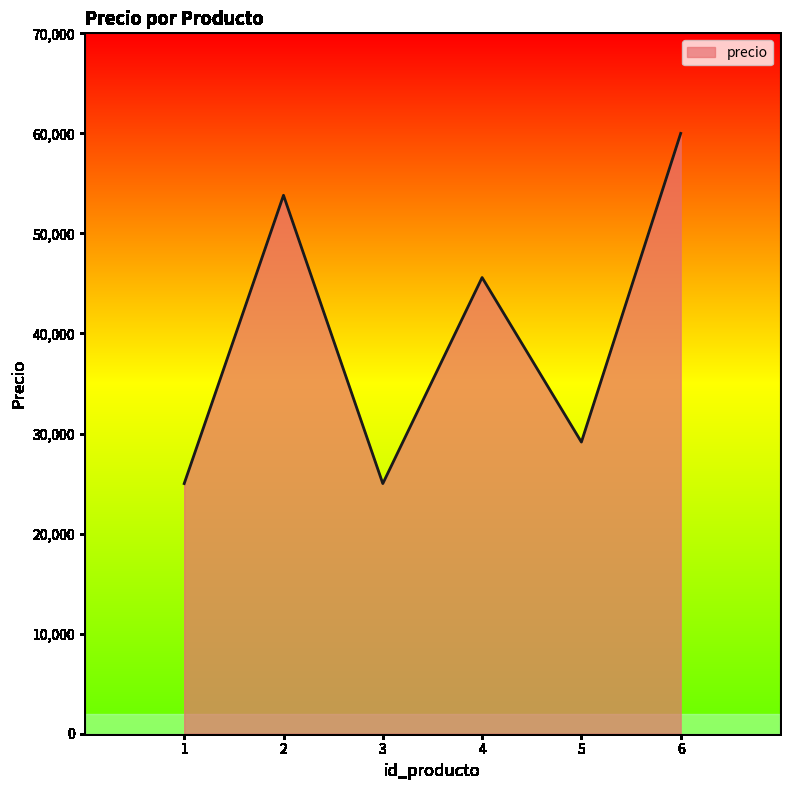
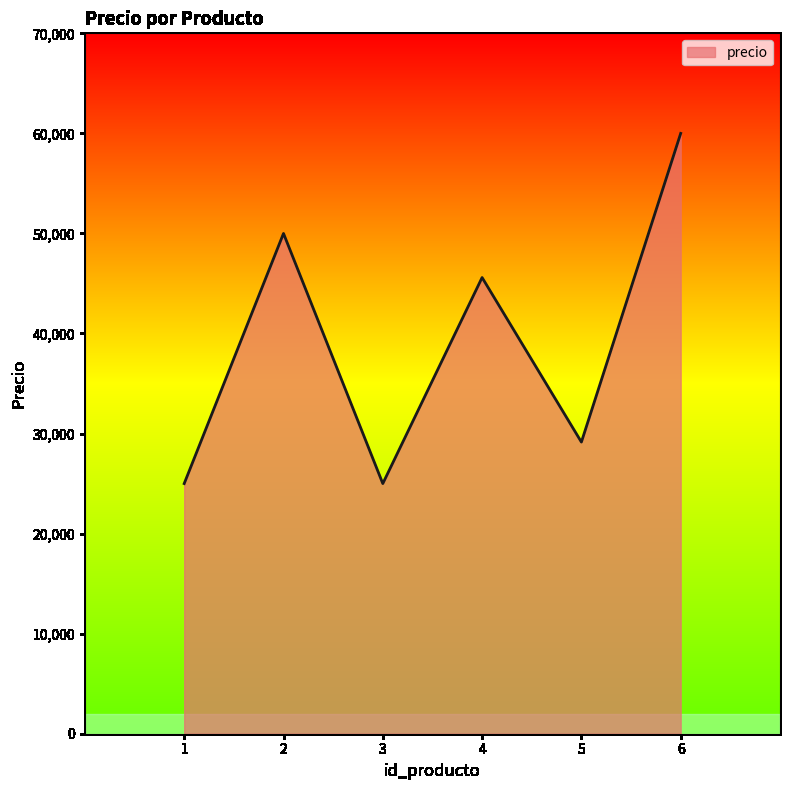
2: 53,800 -> 50,000
